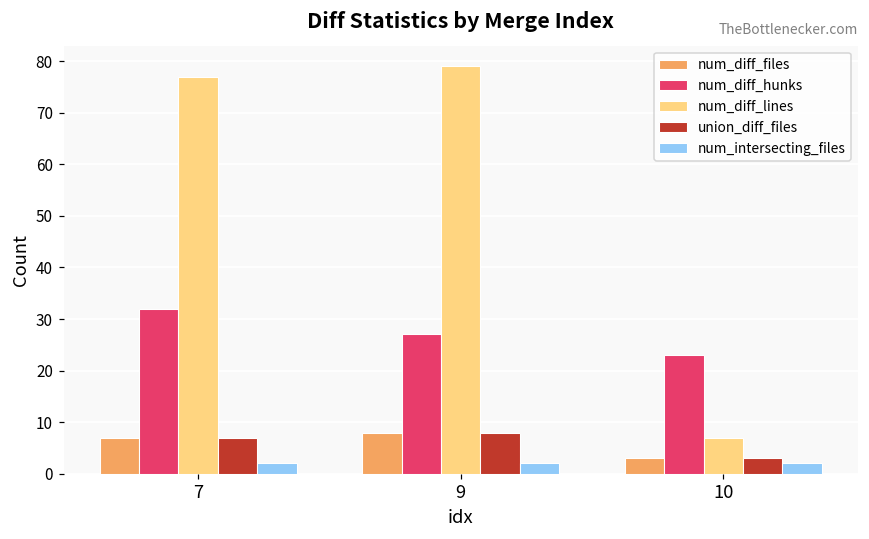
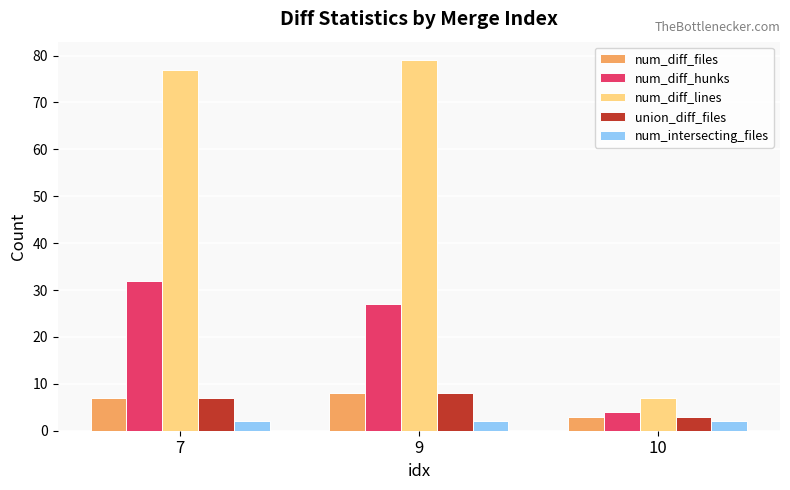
num_diff_hunks, 10: 23 -> 4
